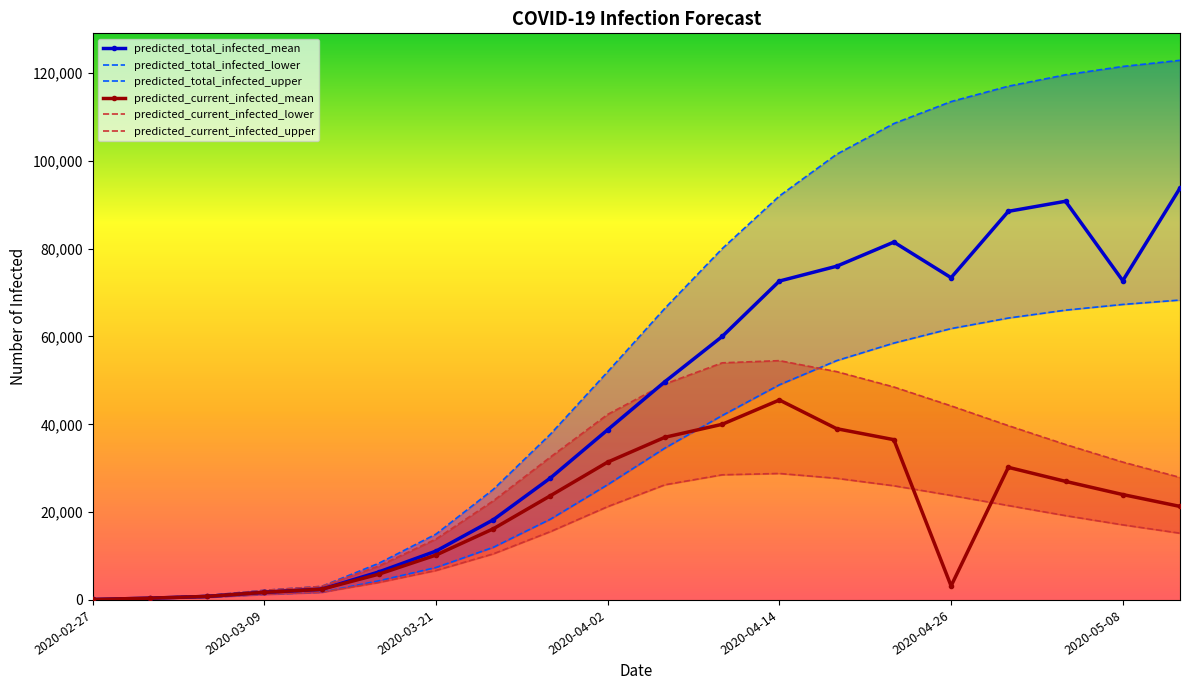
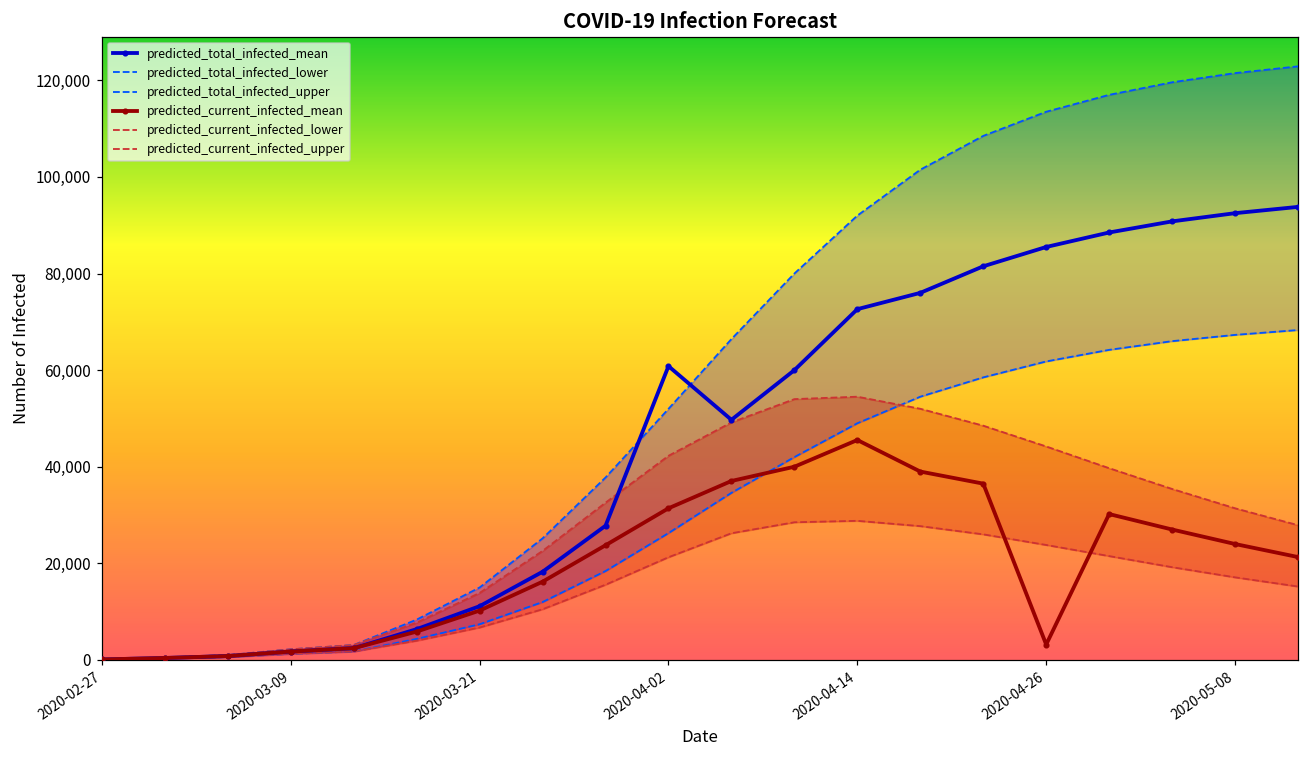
predicted_total_infected_mean, 2020-04-02: 39,000 -> 61,000
predicted_total_infected_mean, 2020-04-26: 73,000 -> 86,000
predicted_total_infected_mean, 2020-05-08: 73,000 -> 93,000
